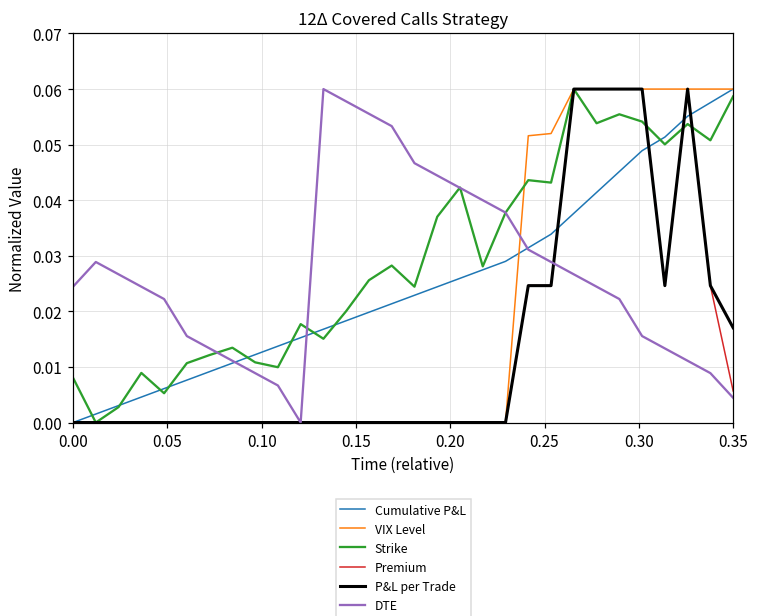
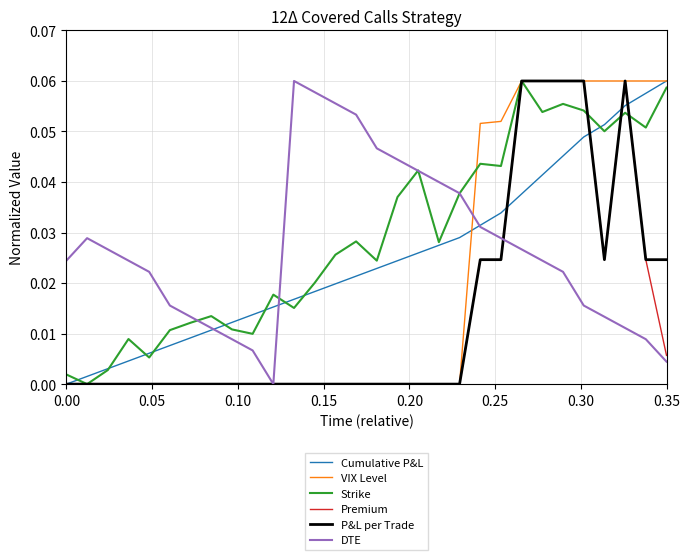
Strike, 0.00: 0.008 -> 0.002
P&L per Trade, 0.35: 0.017 -> 0.025
